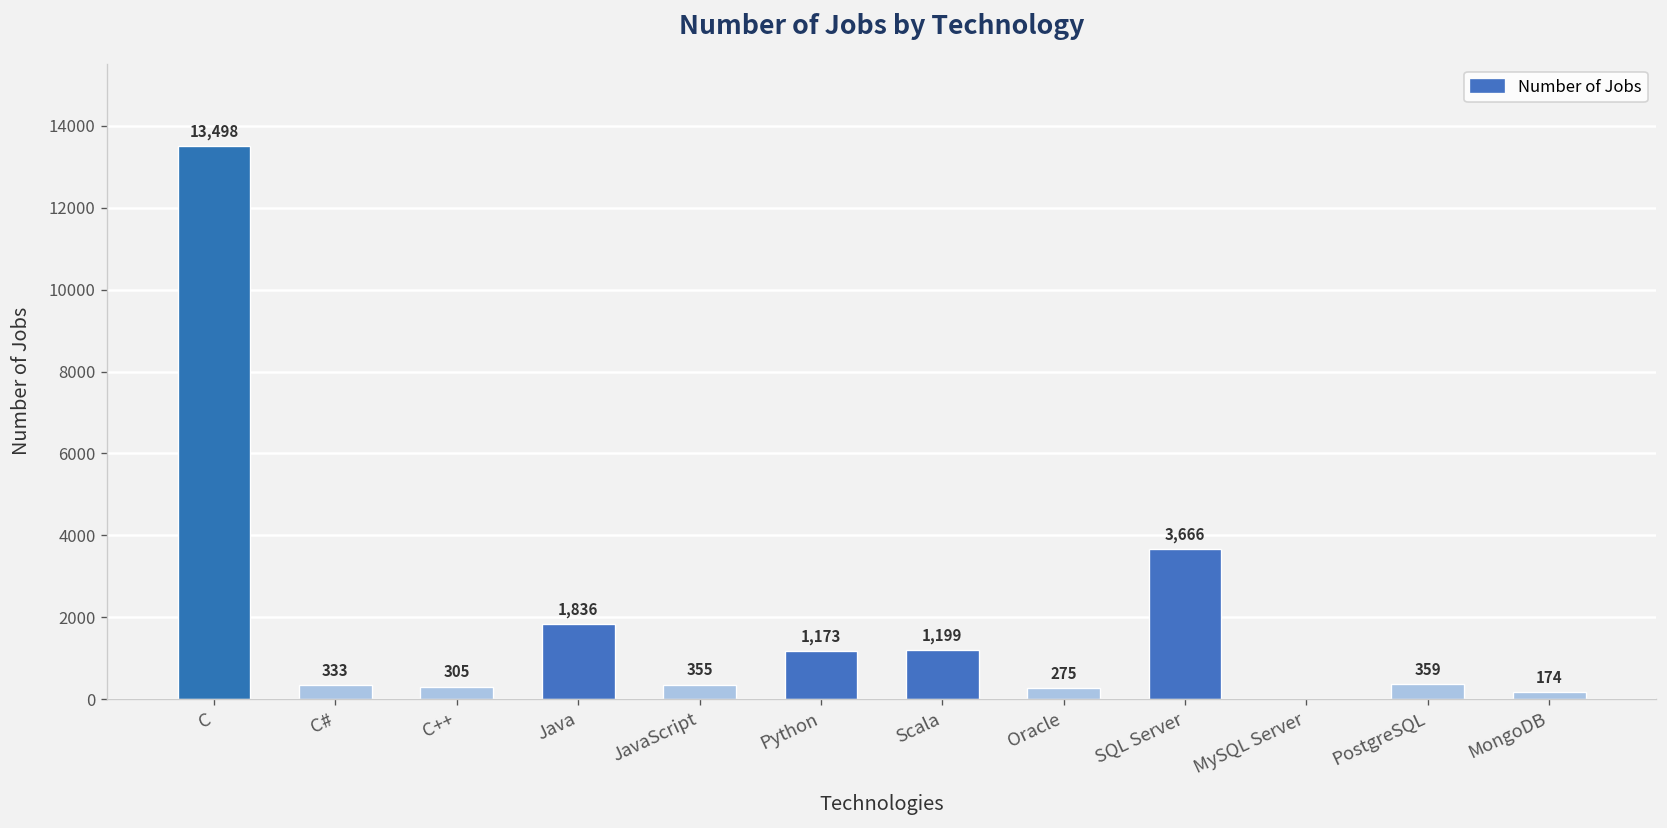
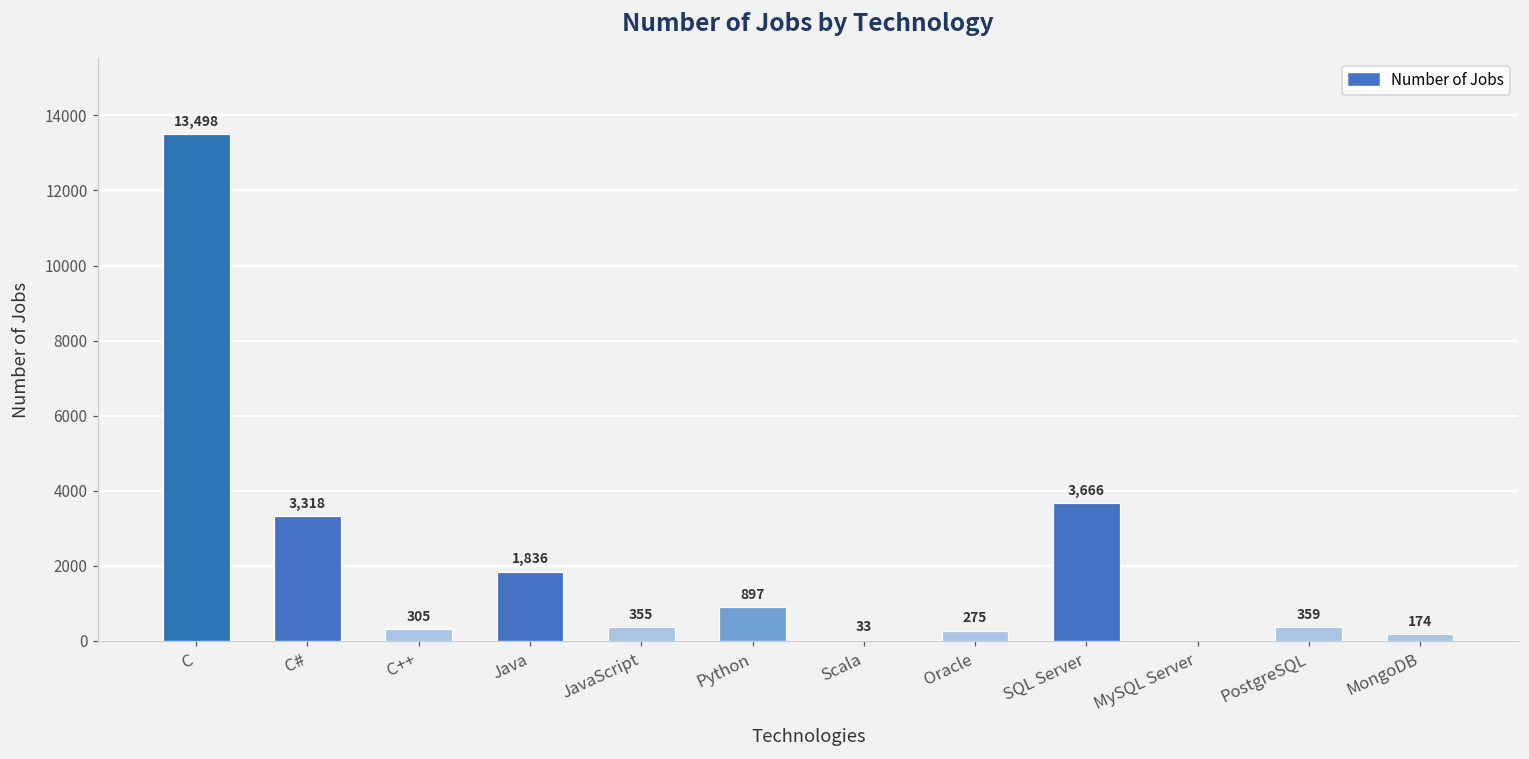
C#: 333 -> 3,318
Python: 1,173 -> 897
Scala: 1,199 -> 33
